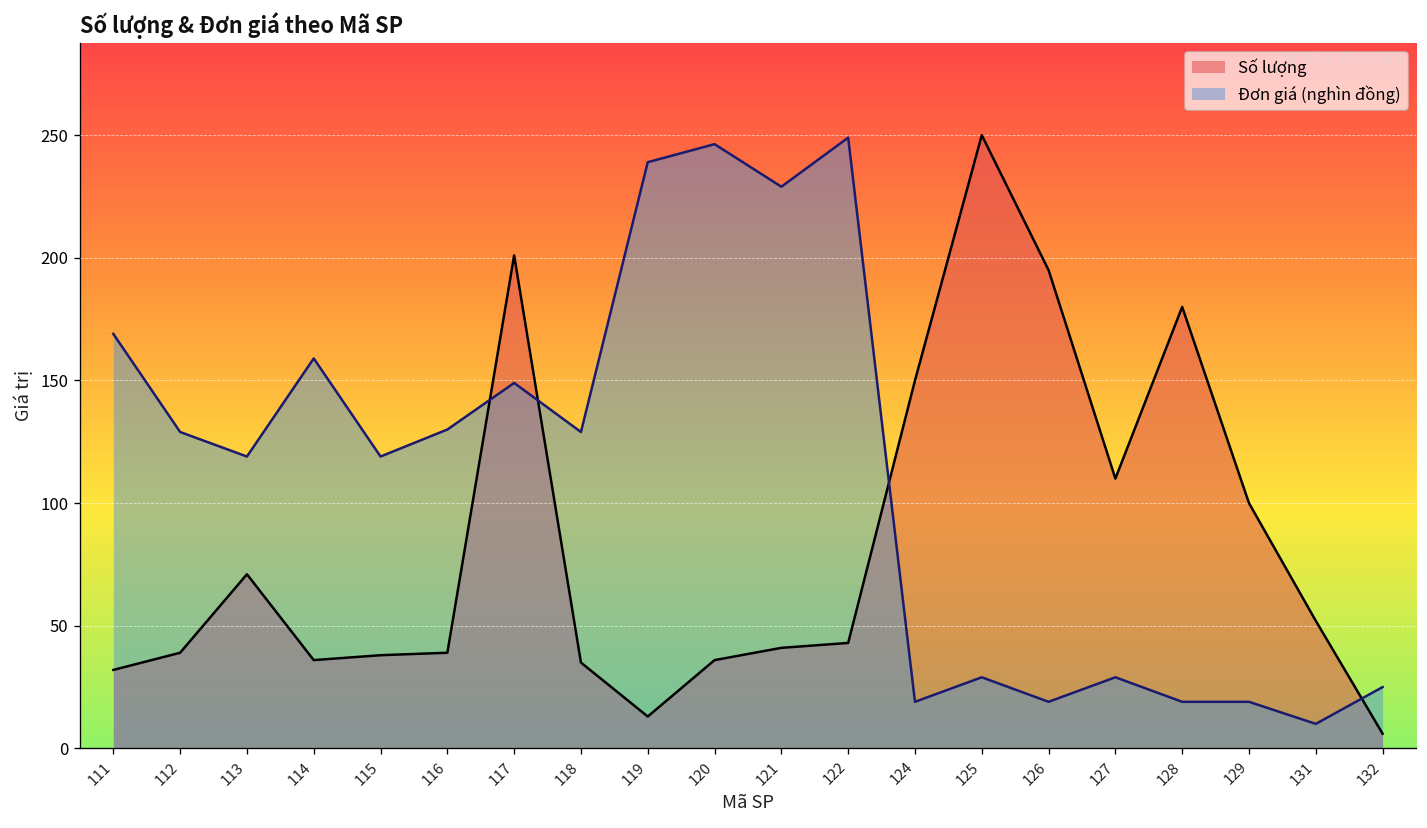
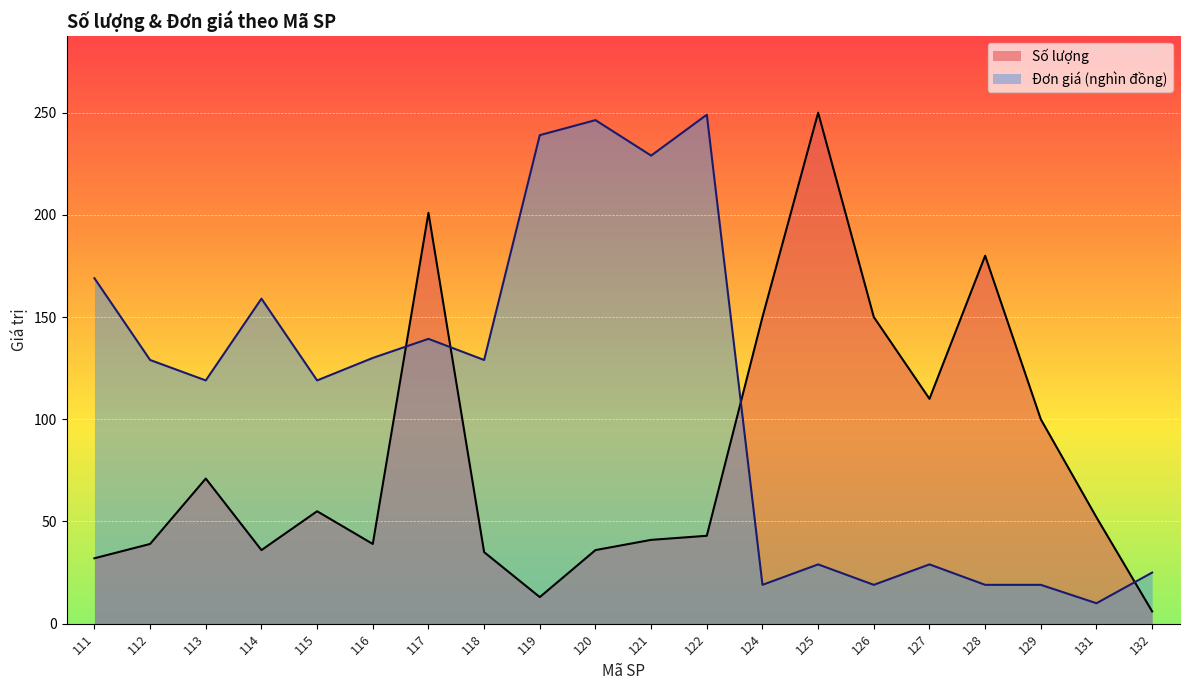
Số lượng, 115: 38 -> 55
Đơn giá (nghìn đồng), 117: 149 -> 139
Số lượng, 126: 195 -> 150
